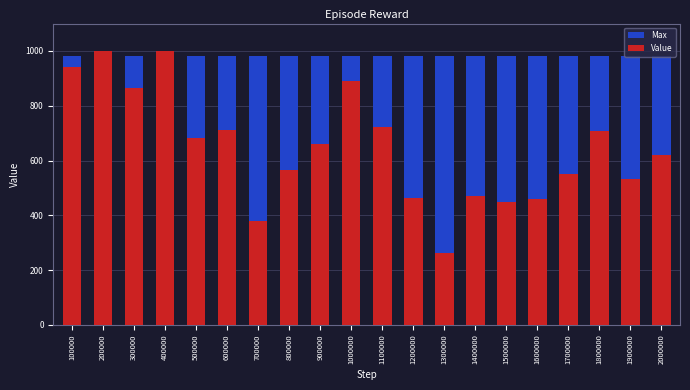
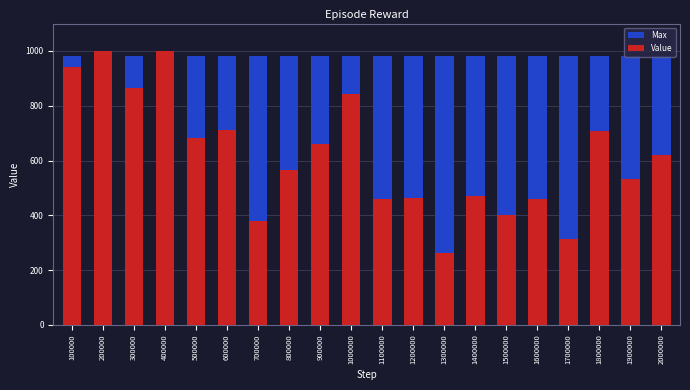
Value, 1000000: 890 -> 840
Value, 1100000: 720 -> 460
Value, 1500000: 450 -> 400
Value, 1700000: 550 -> 310
